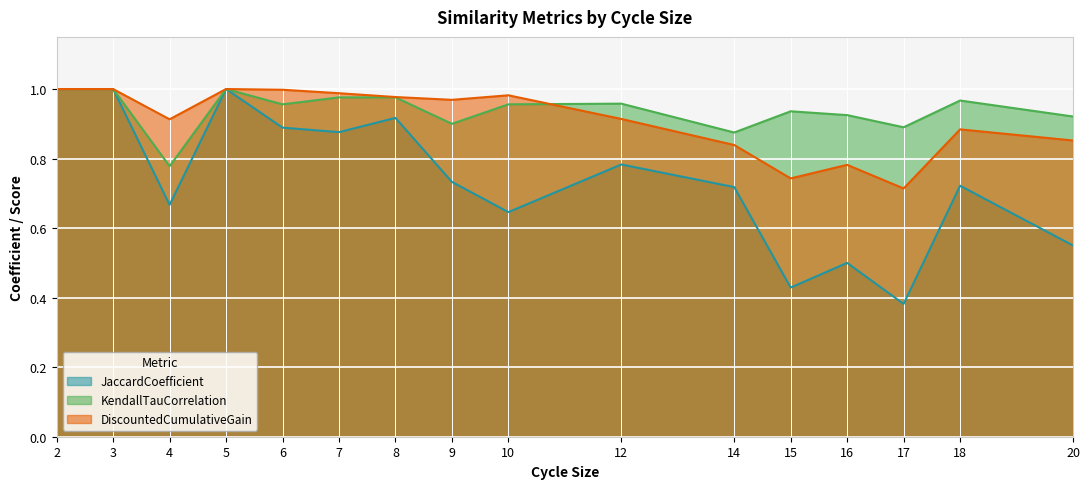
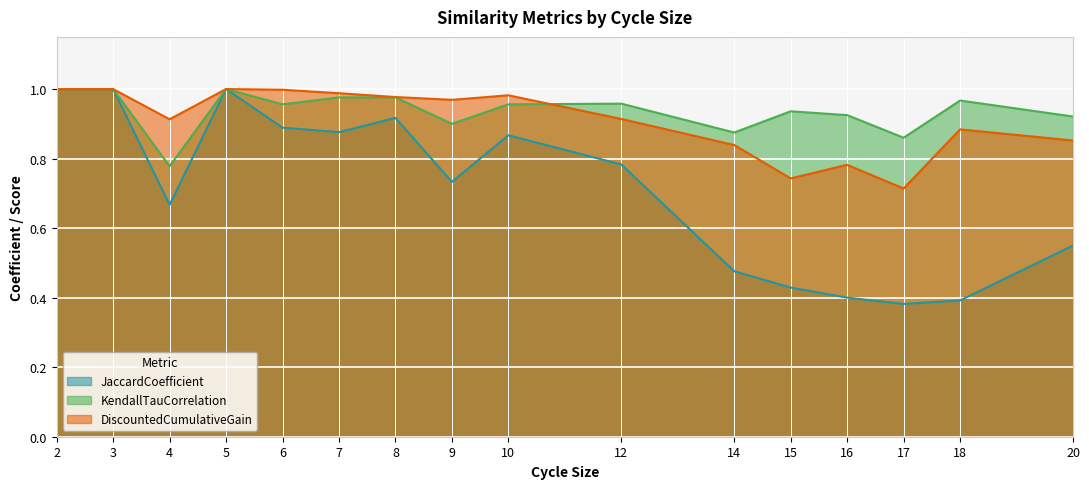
JaccardCoefficient, 10: 0.65 -> 0.87
JaccardCoefficient, 14: 0.72 -> 0.48
JaccardCoefficient, 16: 0.5 -> 0.4
KendallTauCorrelation, 17: 0.89 -> 0.86
JaccardCoefficient, 18: 0.72 -> 0.39
